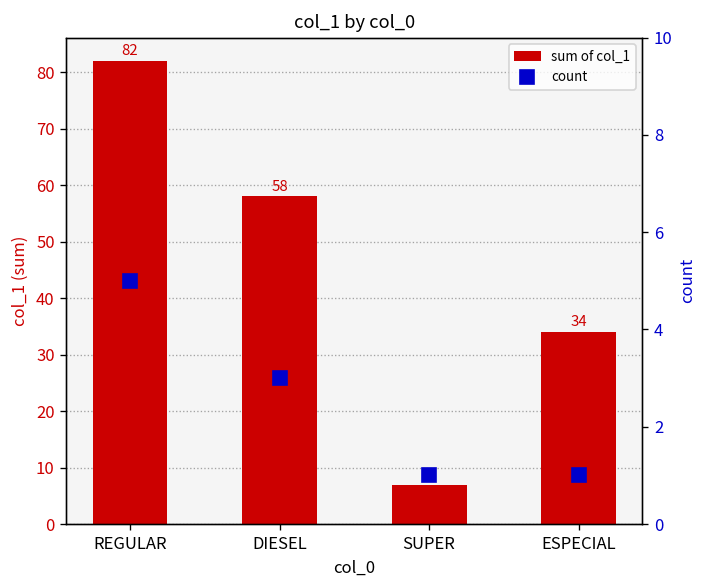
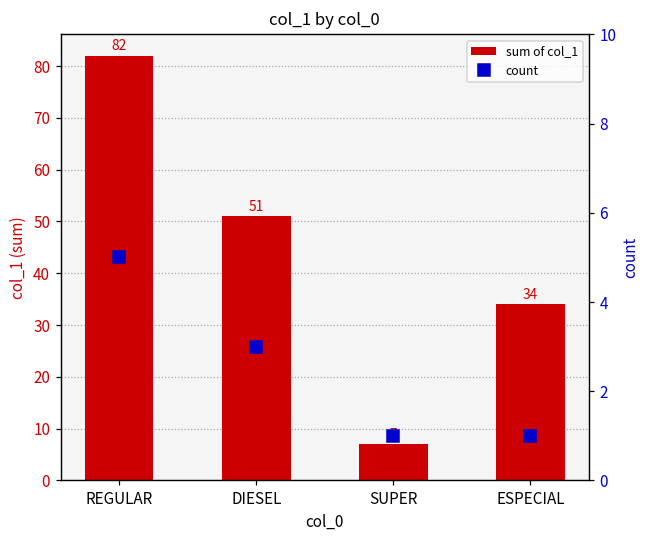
sum of col_1, DIESEL: 58 -> 51
